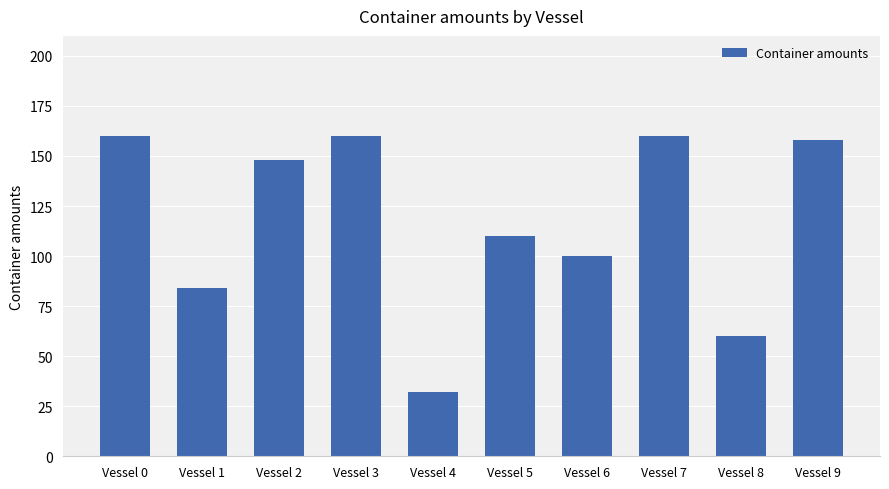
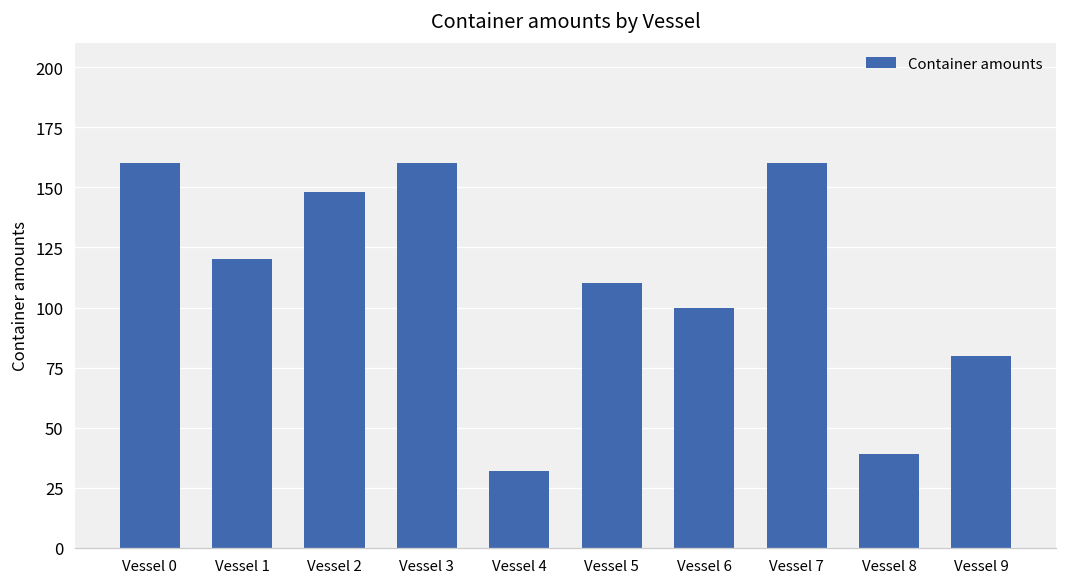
Vessel 1: 84 -> 120
Vessel 8: 60 -> 39
Vessel 9: 158 -> 80
